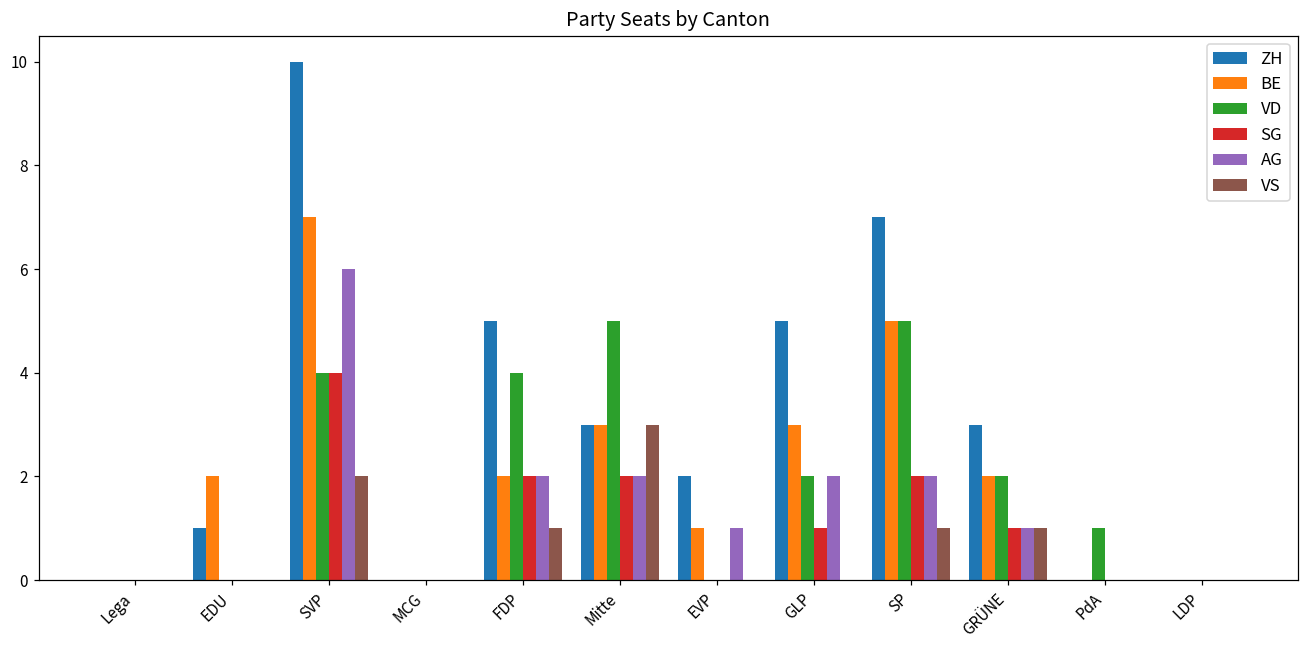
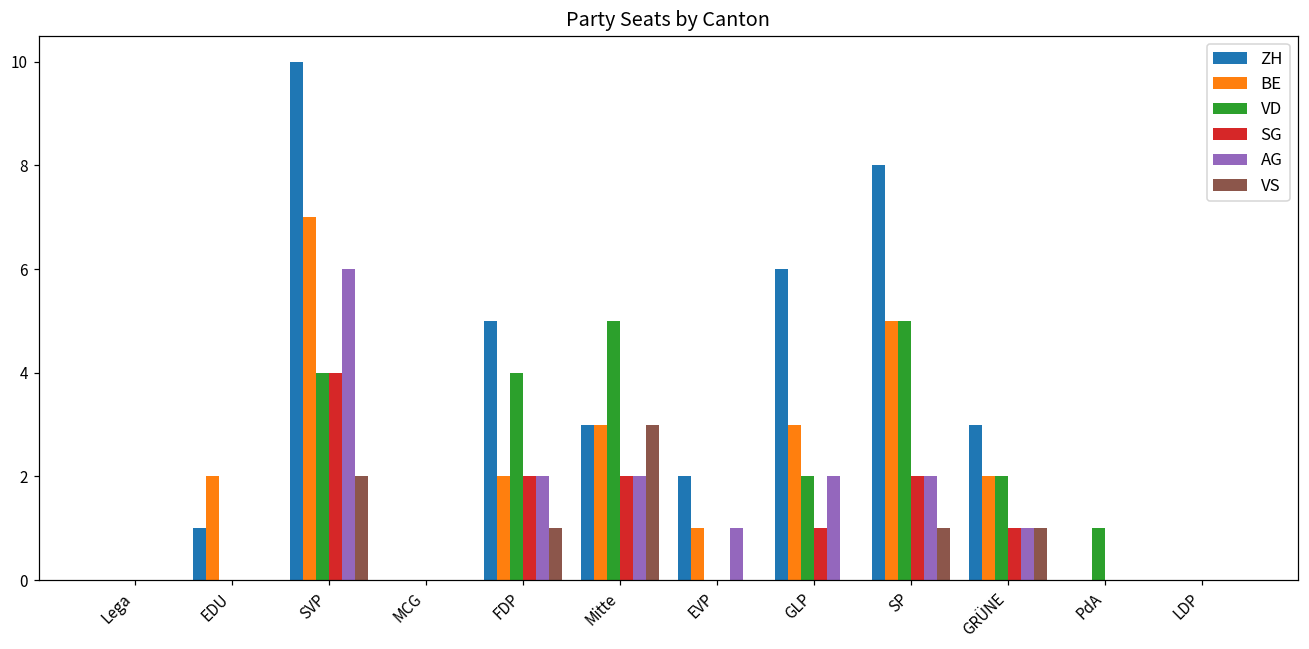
ZH, GLP: 5 -> 6
ZH, SP: 7 -> 8
